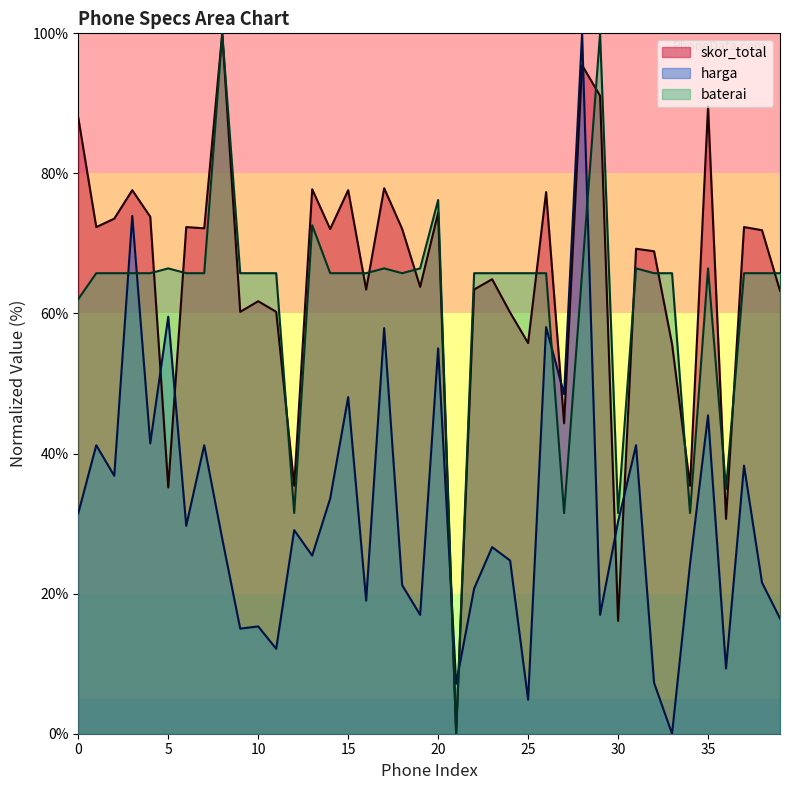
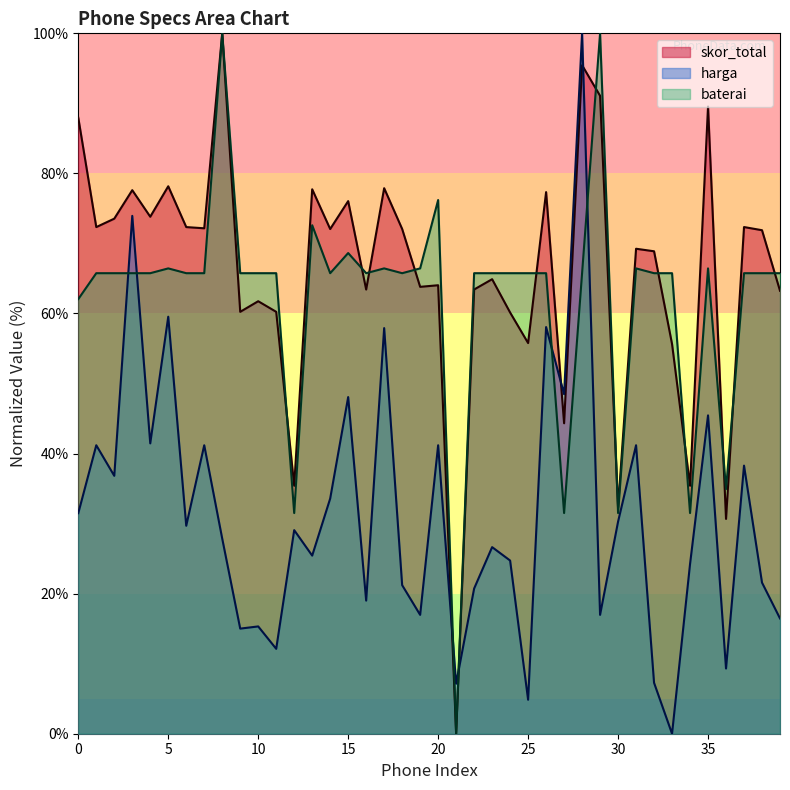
skor_total, 5: 35% -> 78%
skor_total, 15: 78% -> 76%
baterai, 15: 66% -> 69%
skor_total, 20: 74% -> 64%
harga, 20: 55% -> 41%
skor_total, 30: 16% -> 32%
